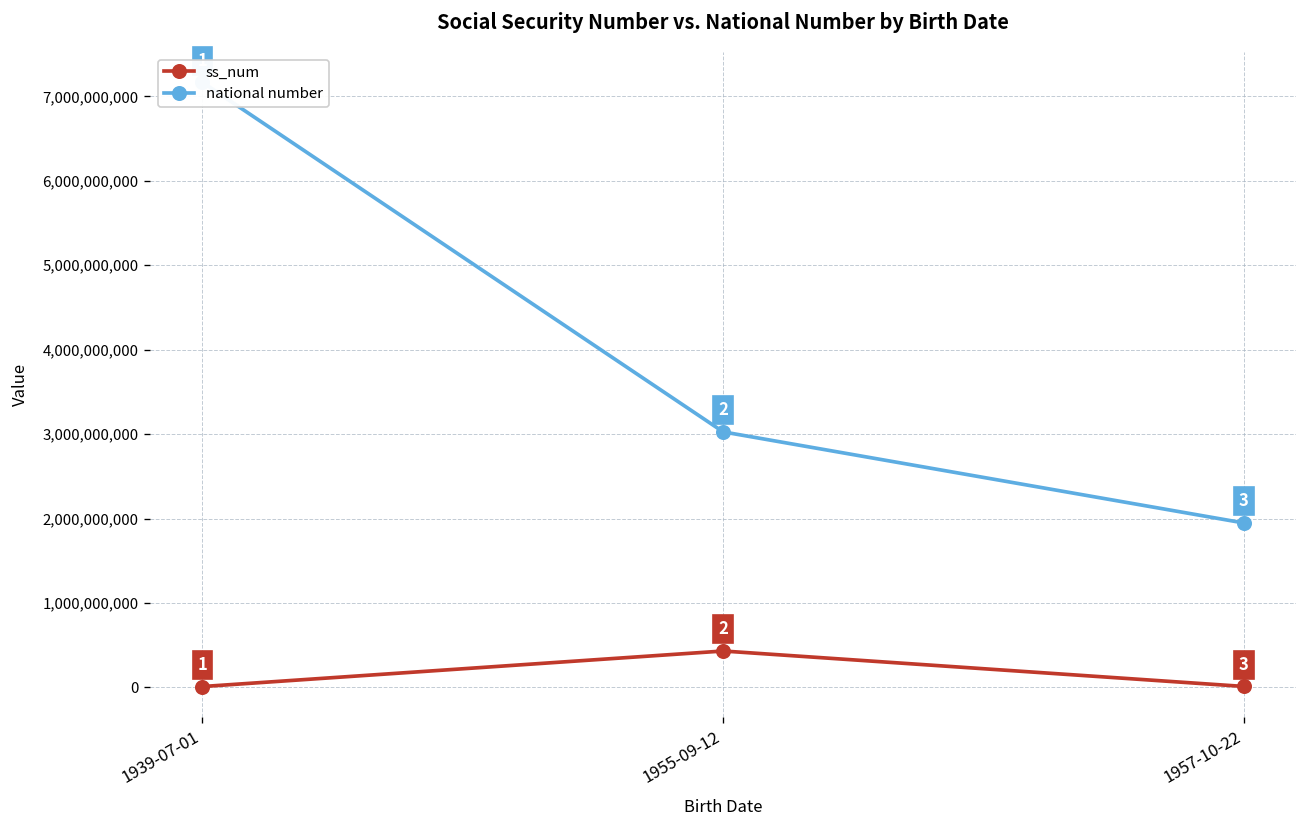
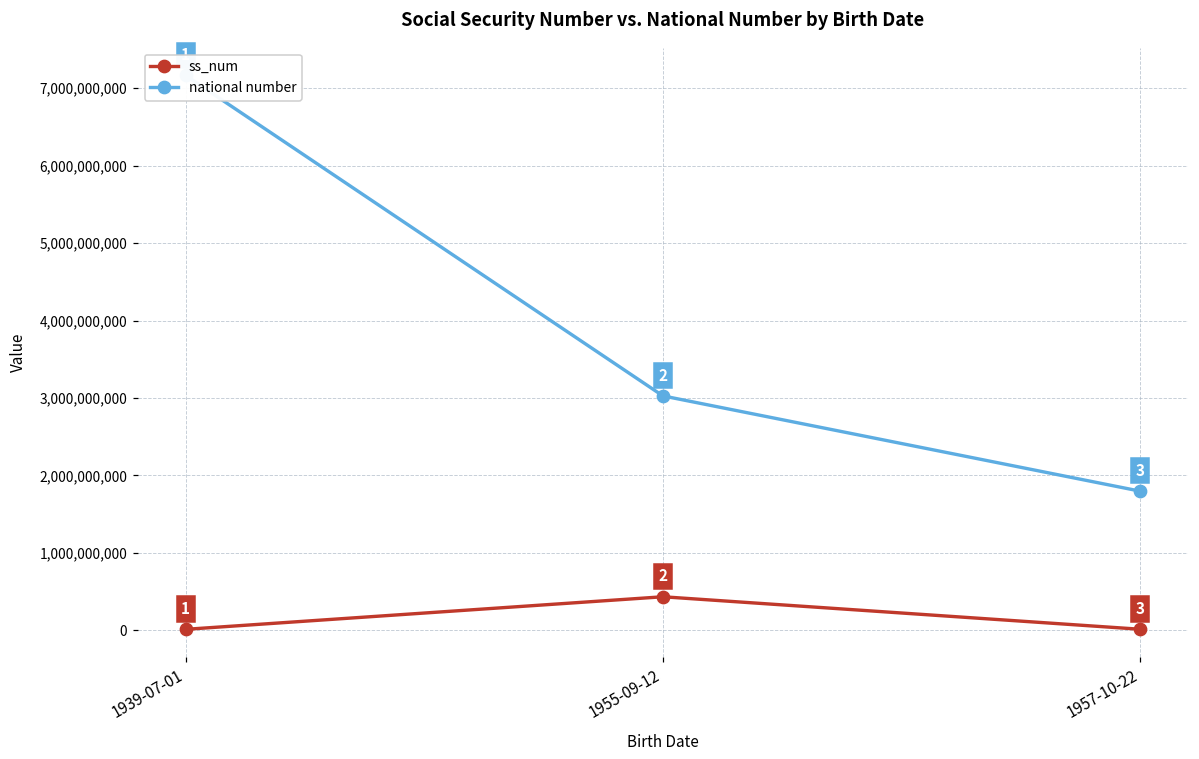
national number, 1957-10-22: 1,900,000,000 -> 1,800,000,000
